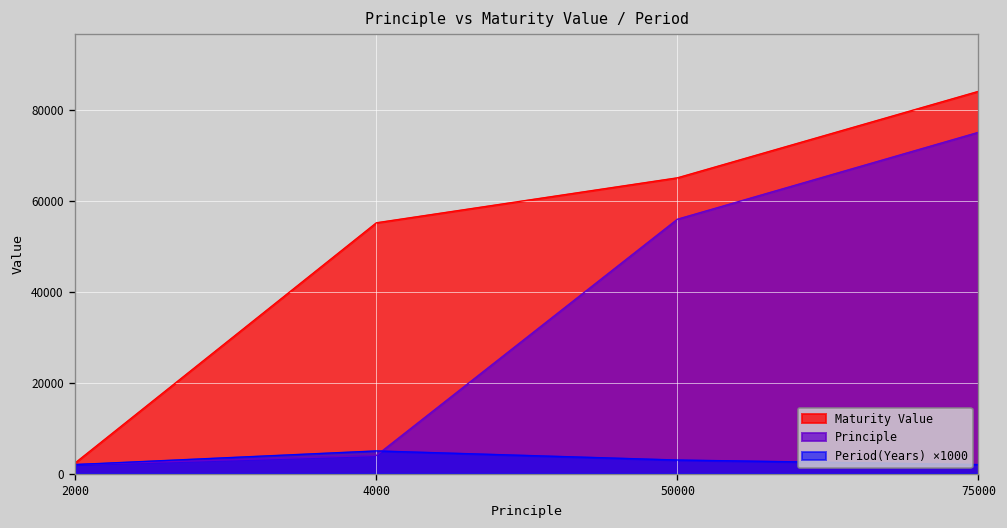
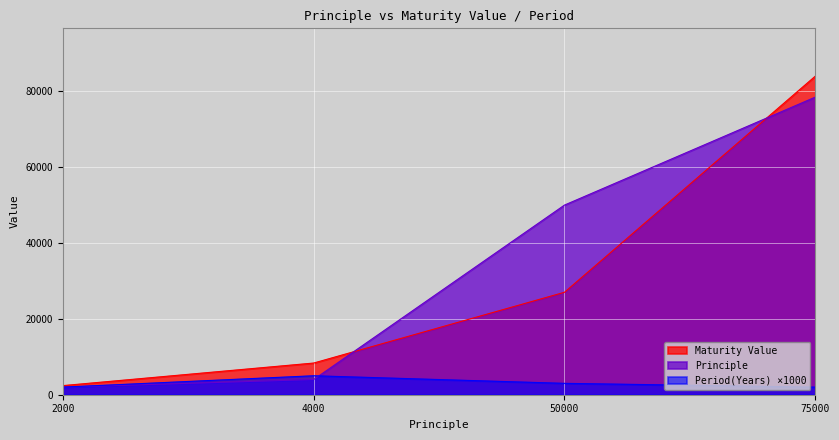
Maturity Value, 4000: 55000 -> 8000
Maturity Value, 50000: 65000 -> 27000
Principle, 50000: 56000 -> 50000
Principle, 75000: 75000 -> 78000
